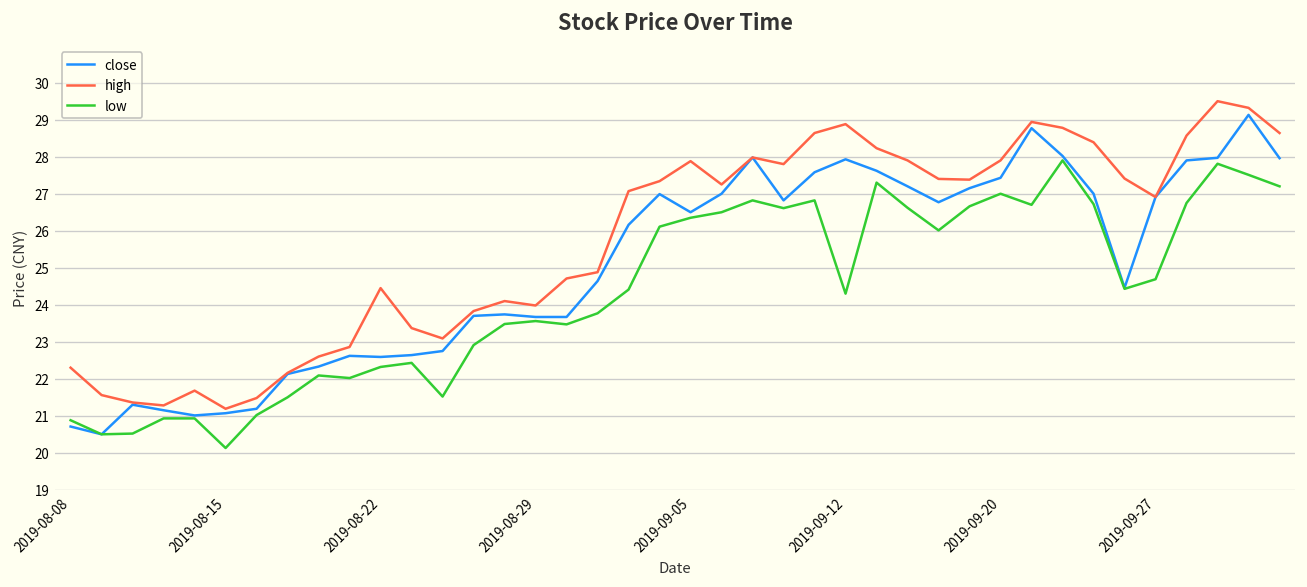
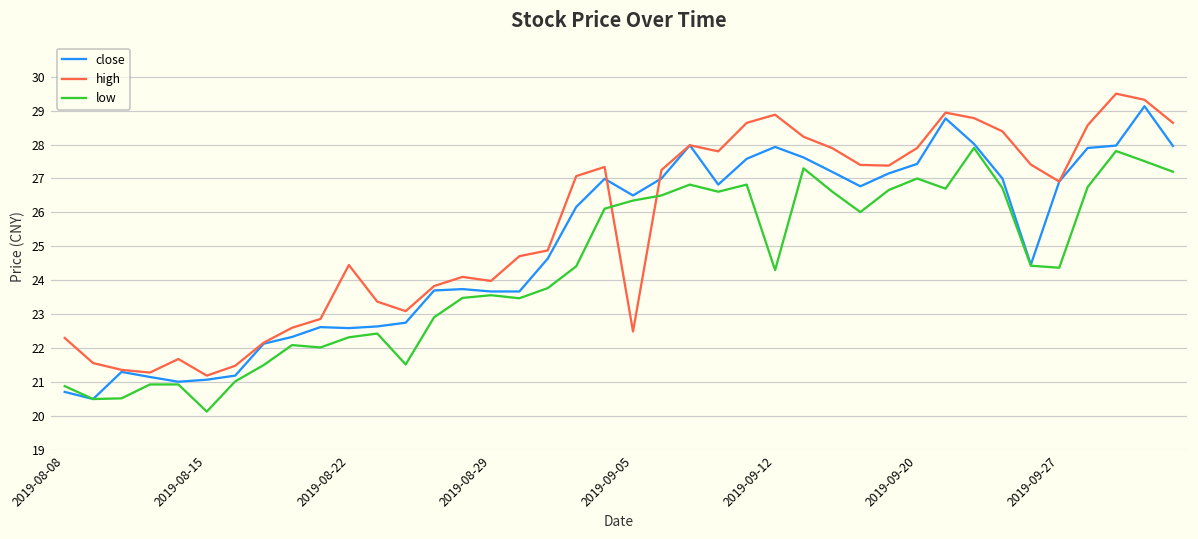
high, 2019-09-05: 27.9 -> 22.5
low, 2019-09-27: 24.7 -> 24.4
